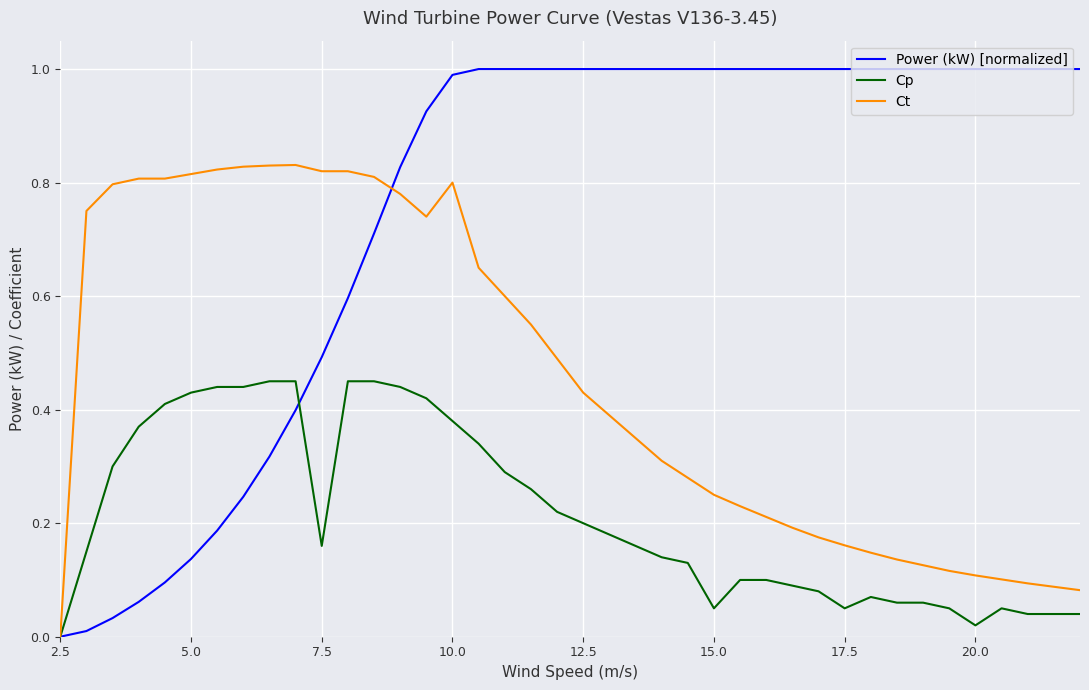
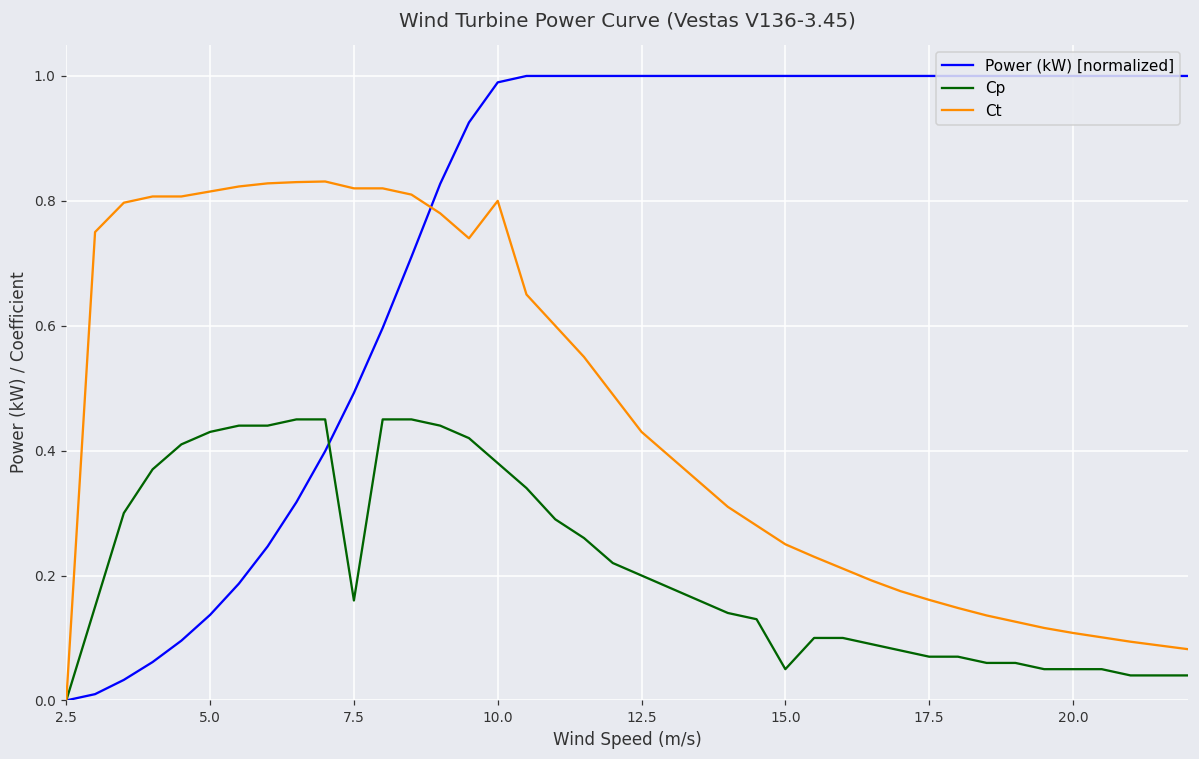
Cp, 17.5: 0.05 -> 0.07
Cp, 20.0: 0.02 -> 0.05
